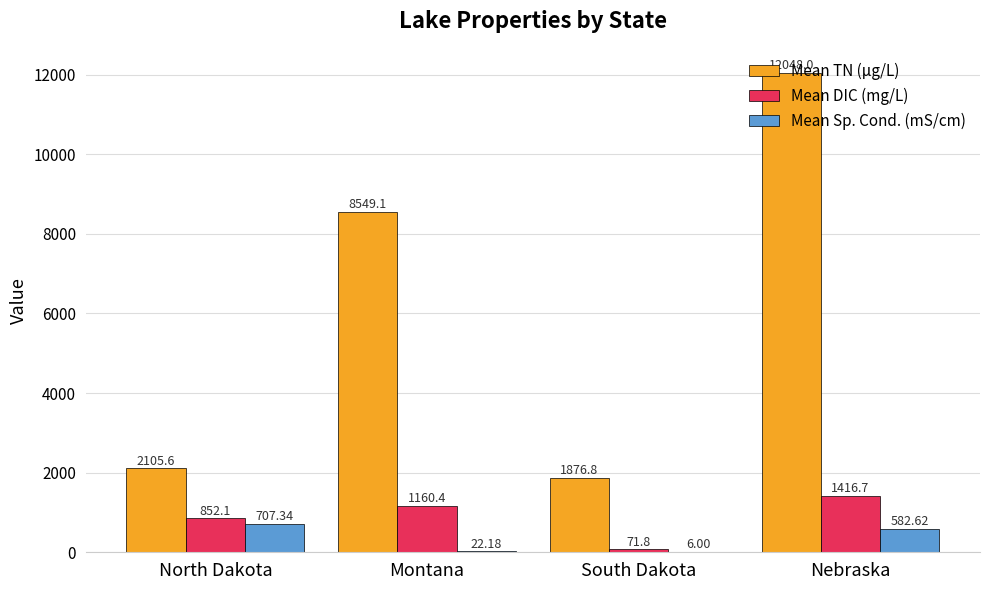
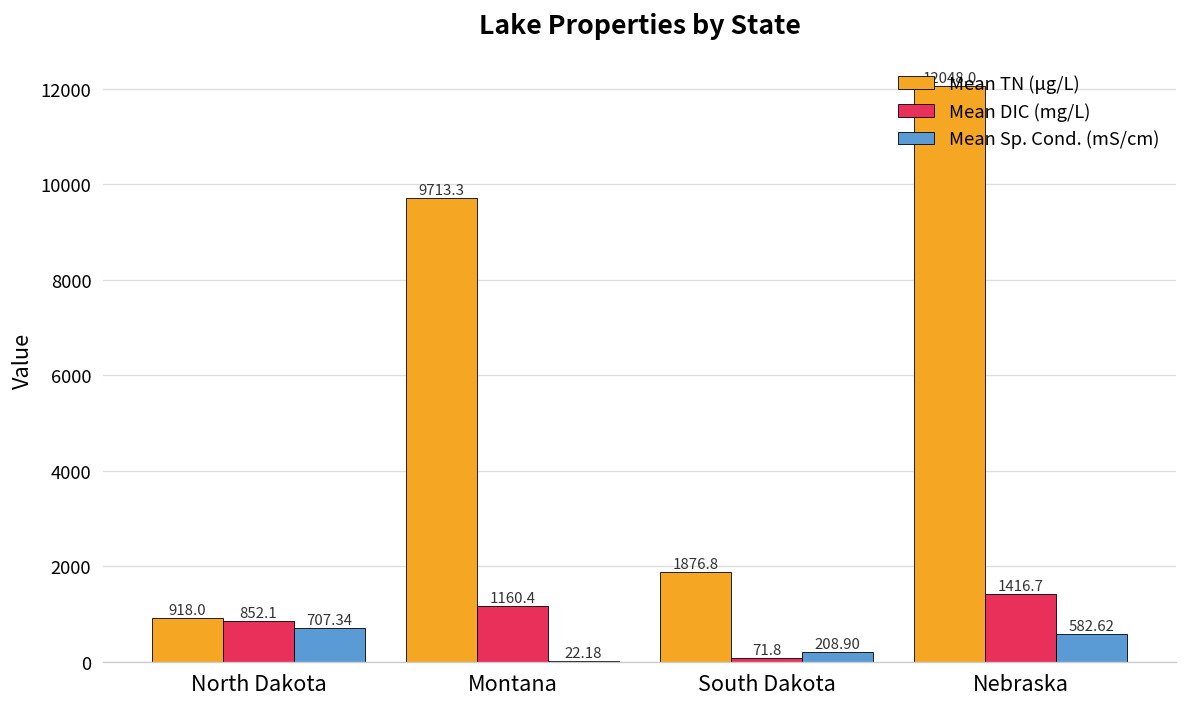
Mean TN (μg/L), North Dakota: 2105.6 -> 918.0
Mean TN (μg/L), Montana: 8549.1 -> 9713.3
Mean Sp. Cond. (mS/cm), South Dakota: 6.00 -> 208.90
